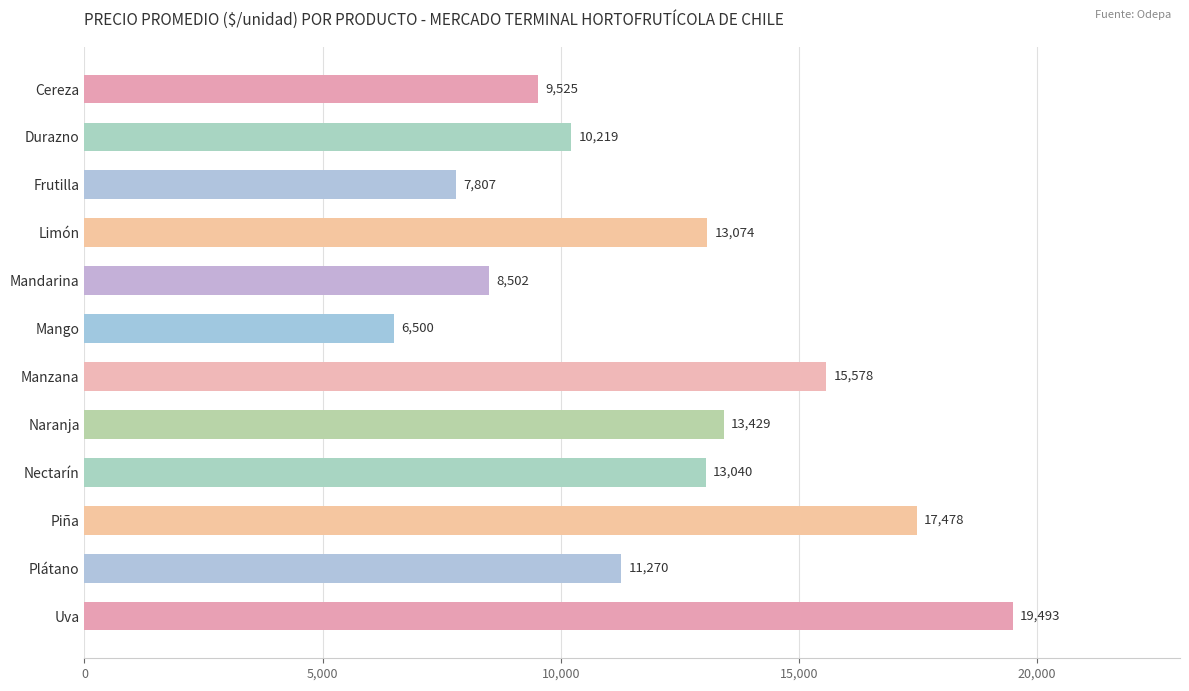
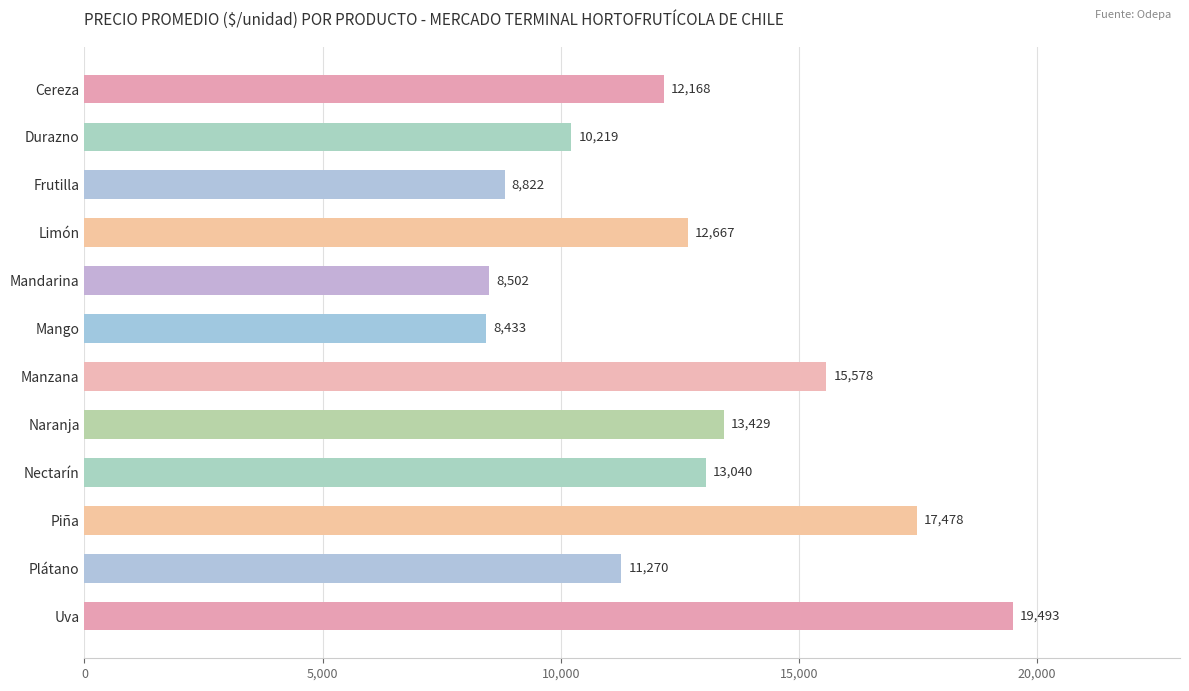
Cereza: 9,525 -> 12,168
Frutilla: 7,807 -> 8,822
Limón: 13,074 -> 12,667
Mango: 6,500 -> 8,433
